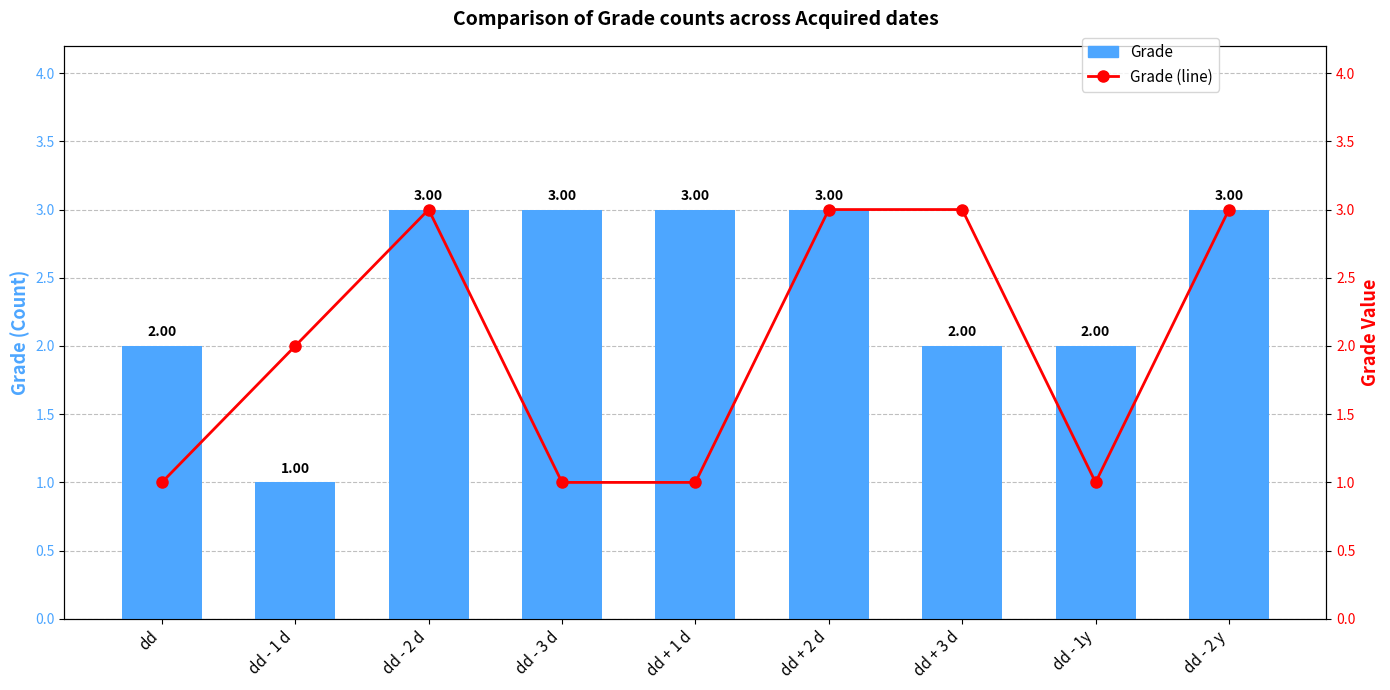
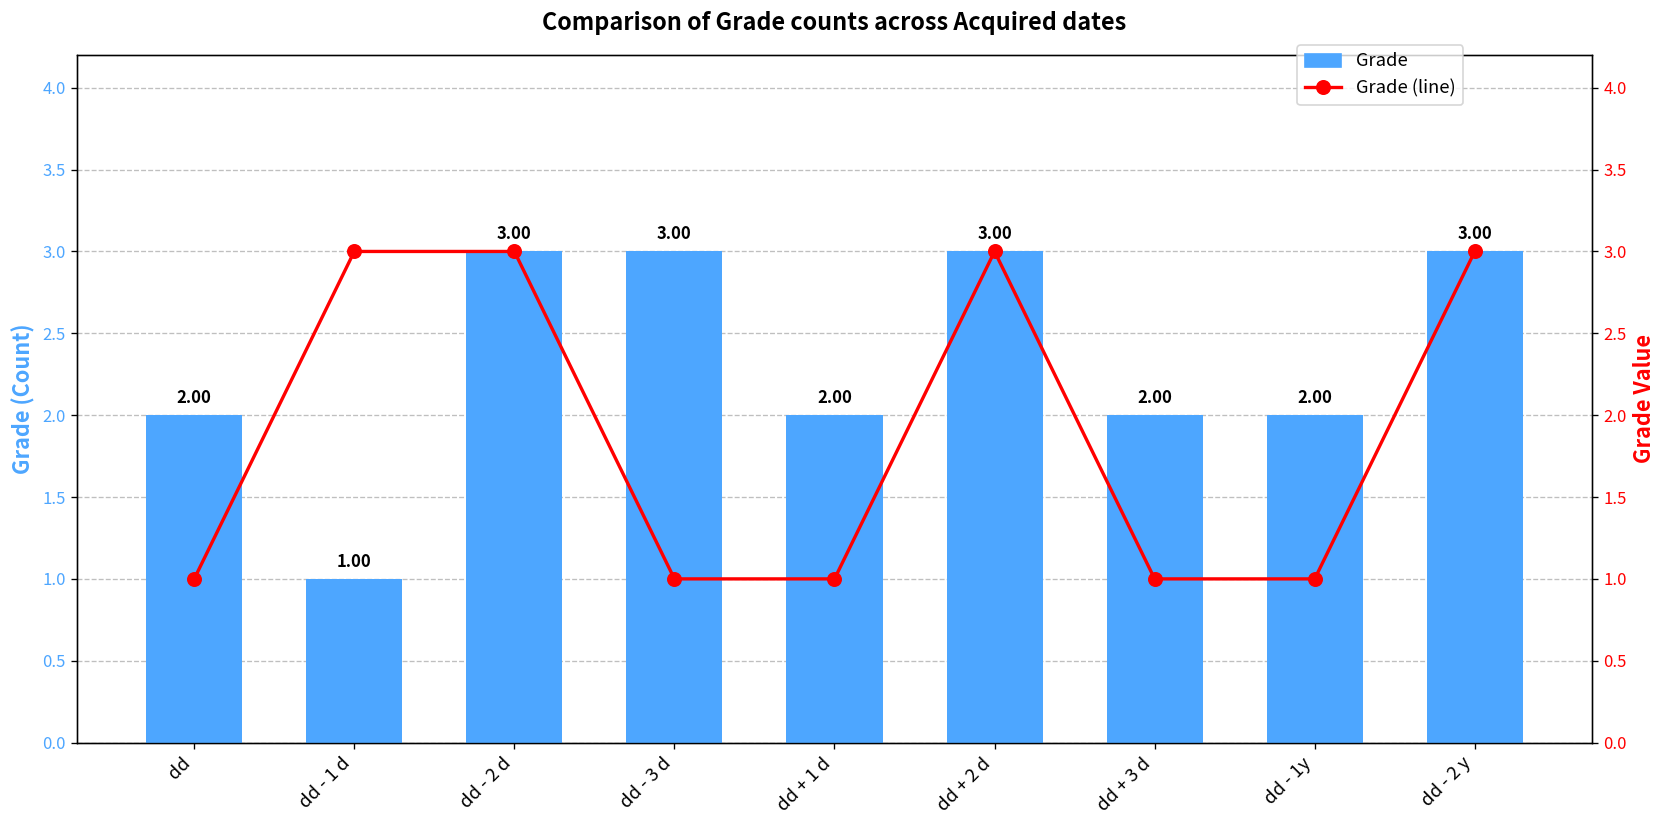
Grade, dd + 1 d: 3.00 -> 2.00
Grade (line), dd - 1 d: 2 -> 3
Grade (line), dd + 3 d: 3 -> 1
